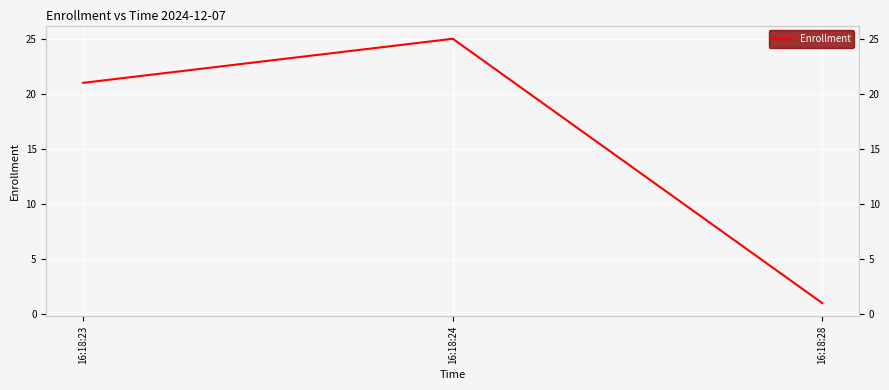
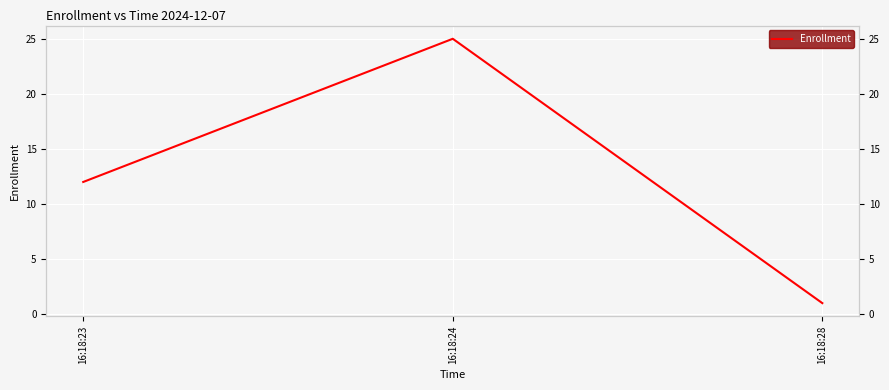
16:18:23: 21 -> 12
